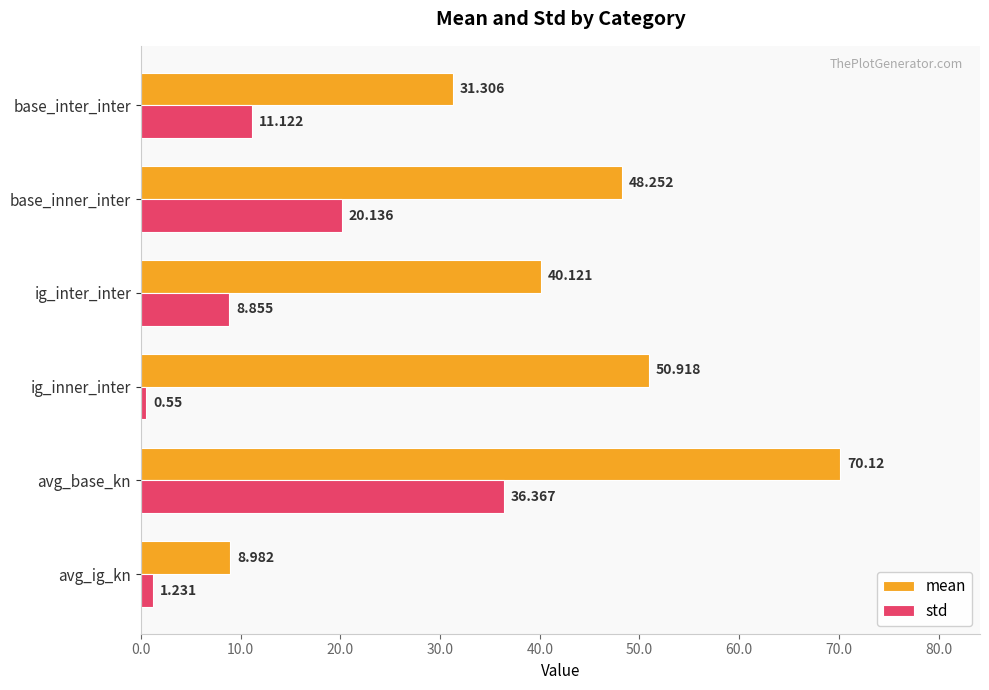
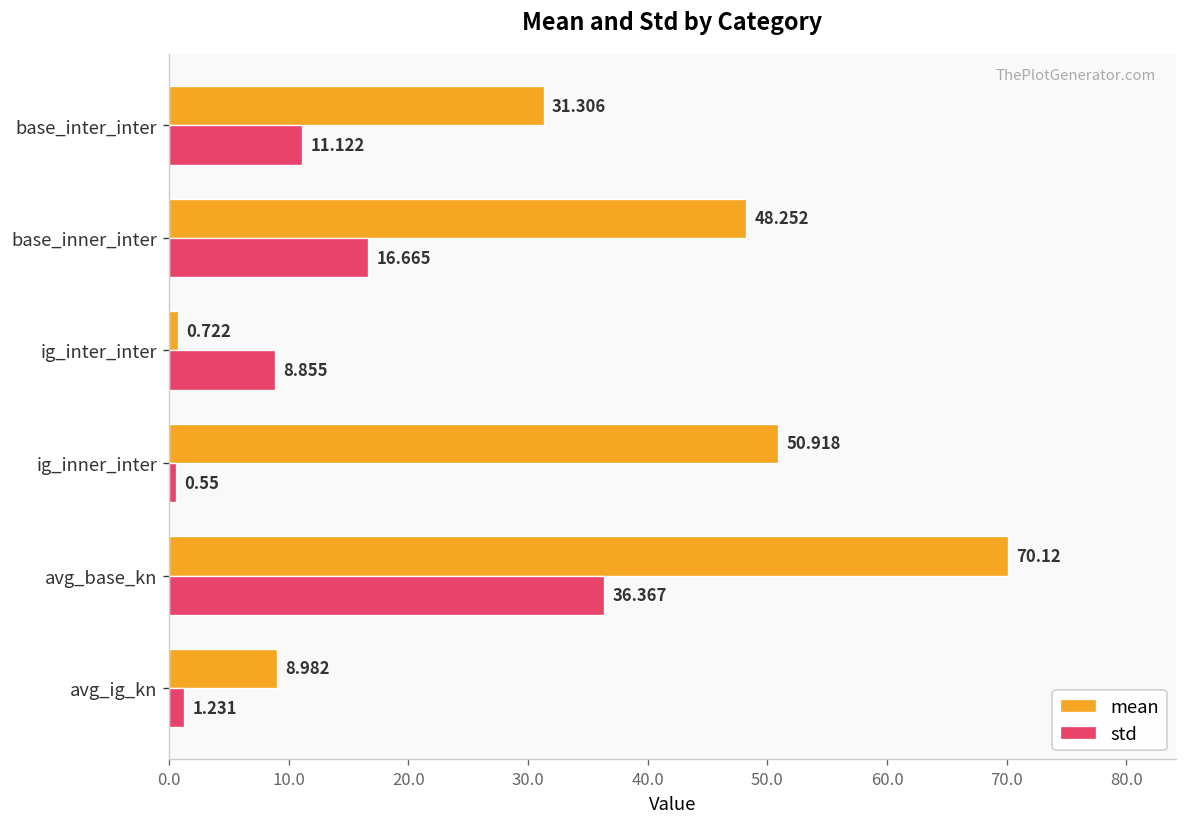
std, base_inner_inter: 20.136 -> 16.665
mean, ig_inter_inter: 40.121 -> 0.722
